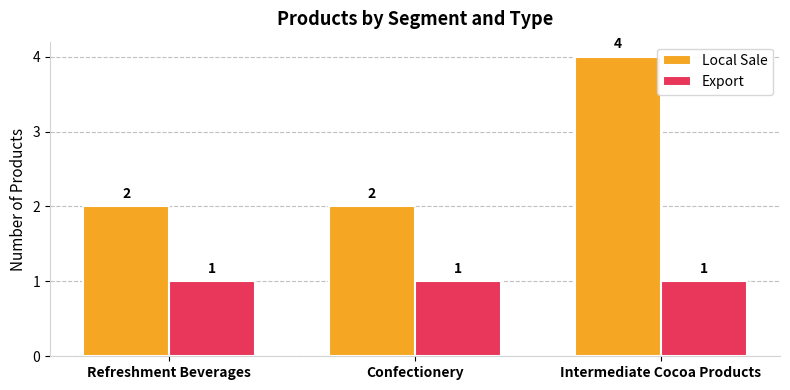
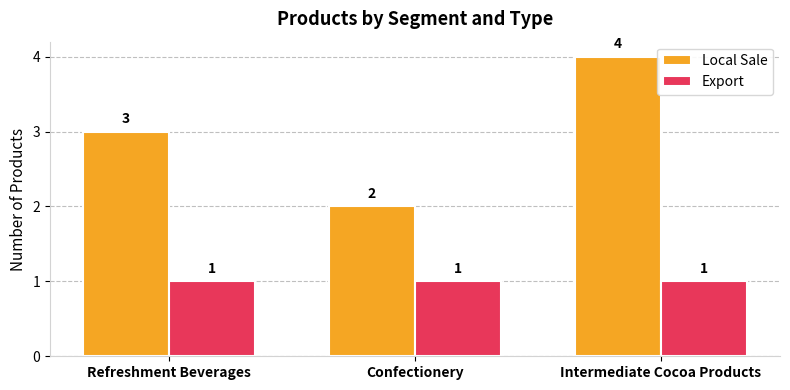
Local Sale, Refreshment Beverages: 2 -> 3
